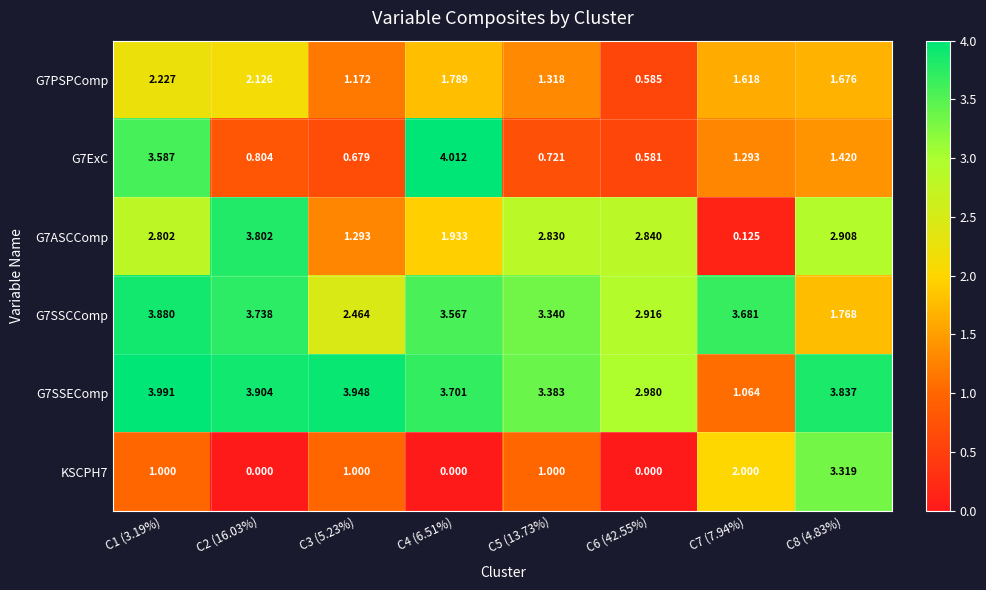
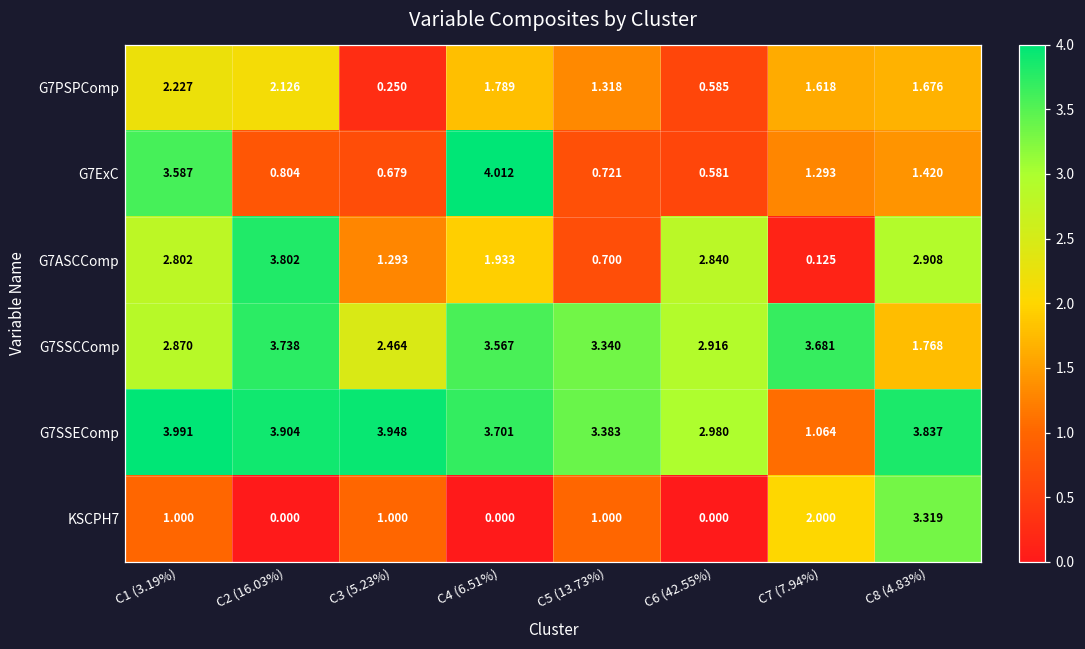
G7PSPComp, C3 (5.23%): 1.172 -> 0.250
G7ASCComp, C5 (13.73%): 2.830 -> 0.700
G7SSCComp, C1 (3.19%): 3.880 -> 2.870
